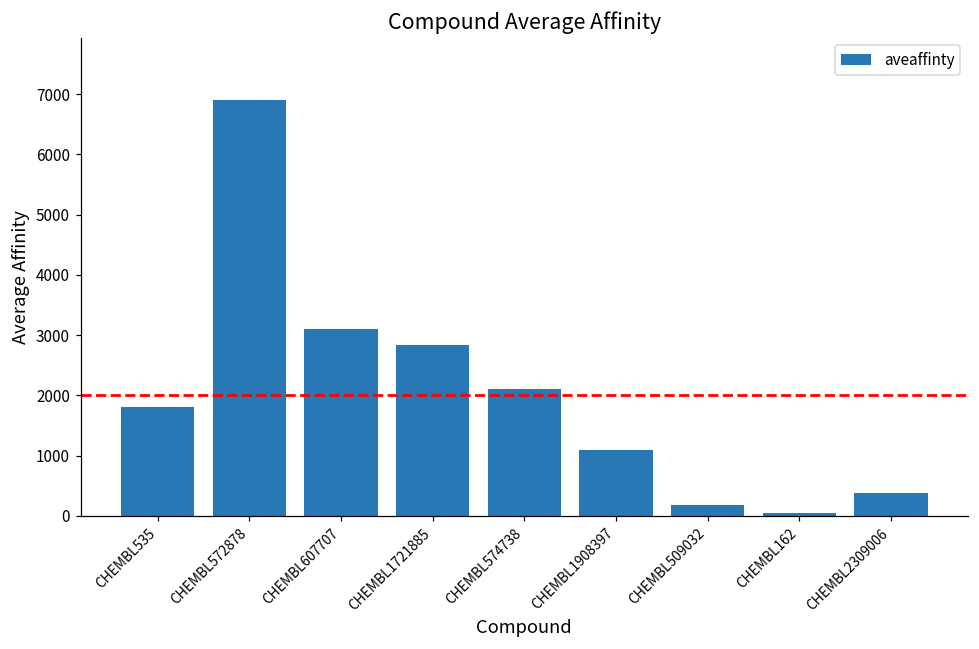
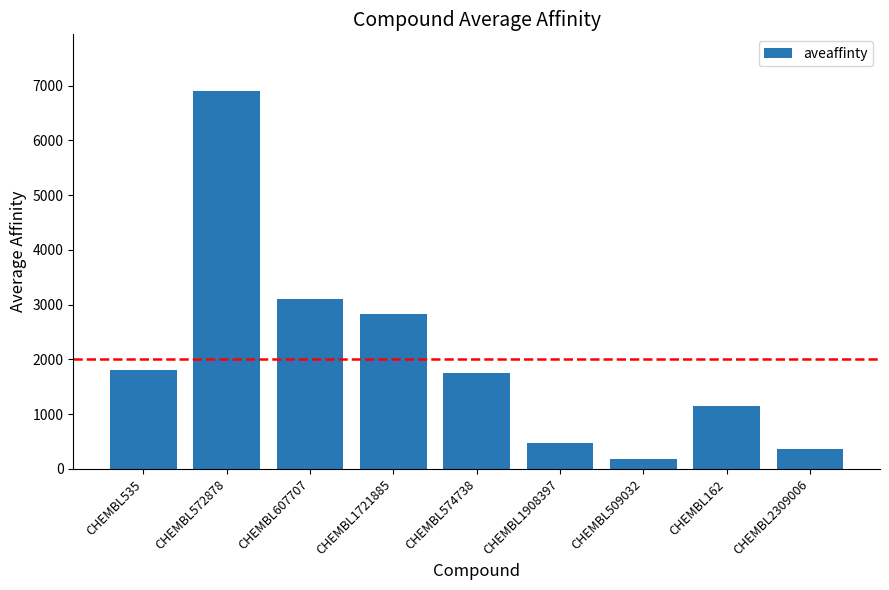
CHEMBL574738: 2100 -> 1700
CHEMBL1908397: 1100 -> 500
CHEMBL162: 100 -> 1100
